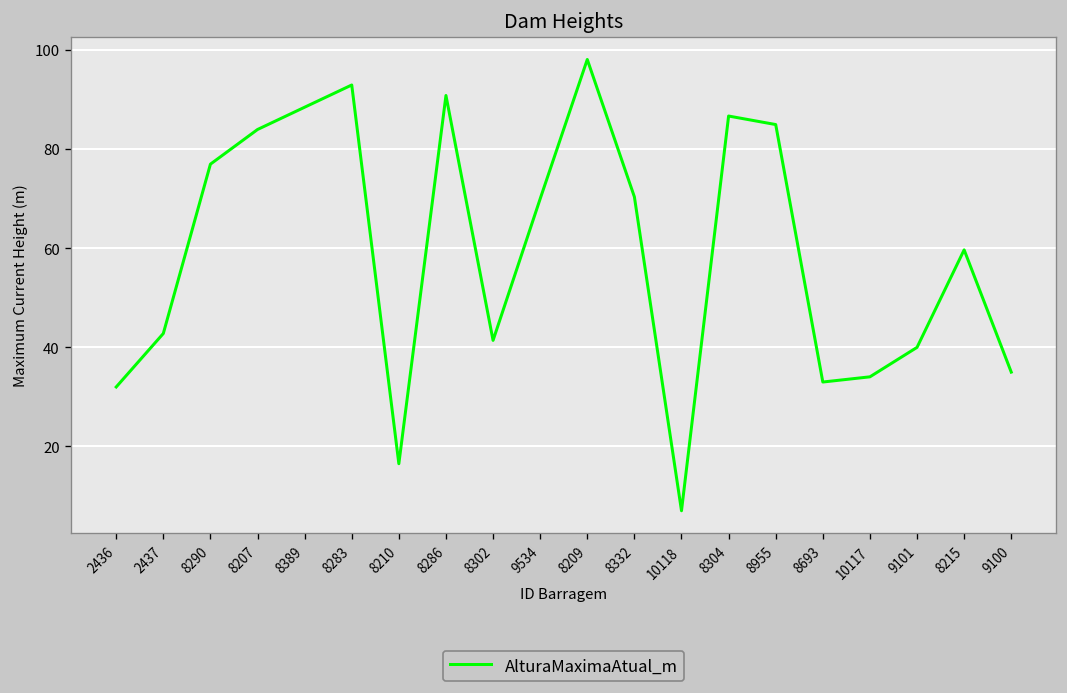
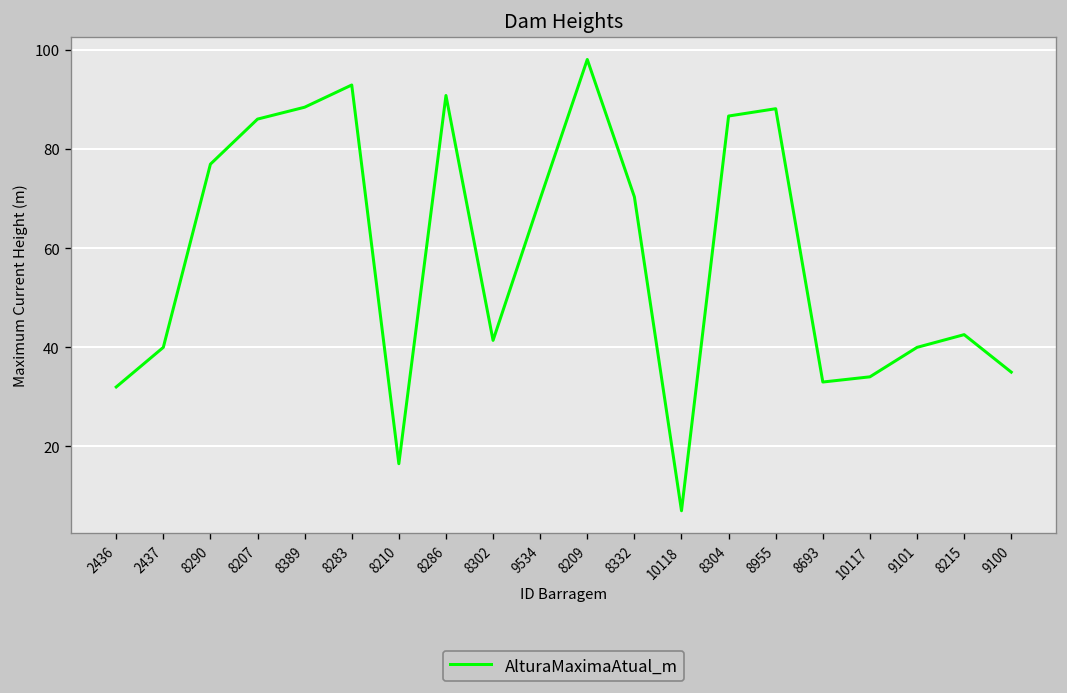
2437: 43 -> 40
8207: 84 -> 86
8955: 85 -> 88
8215: 60 -> 43
